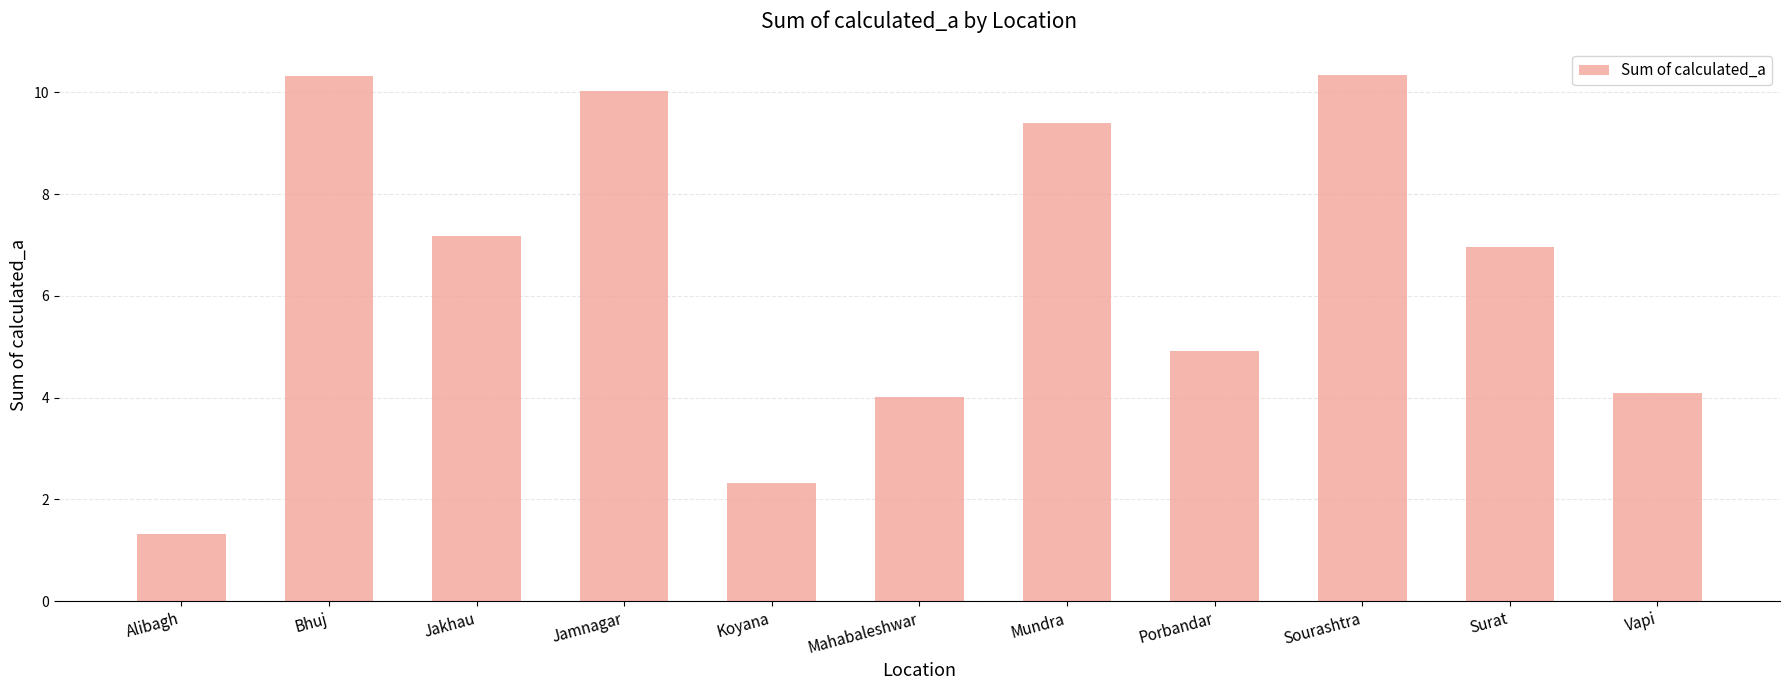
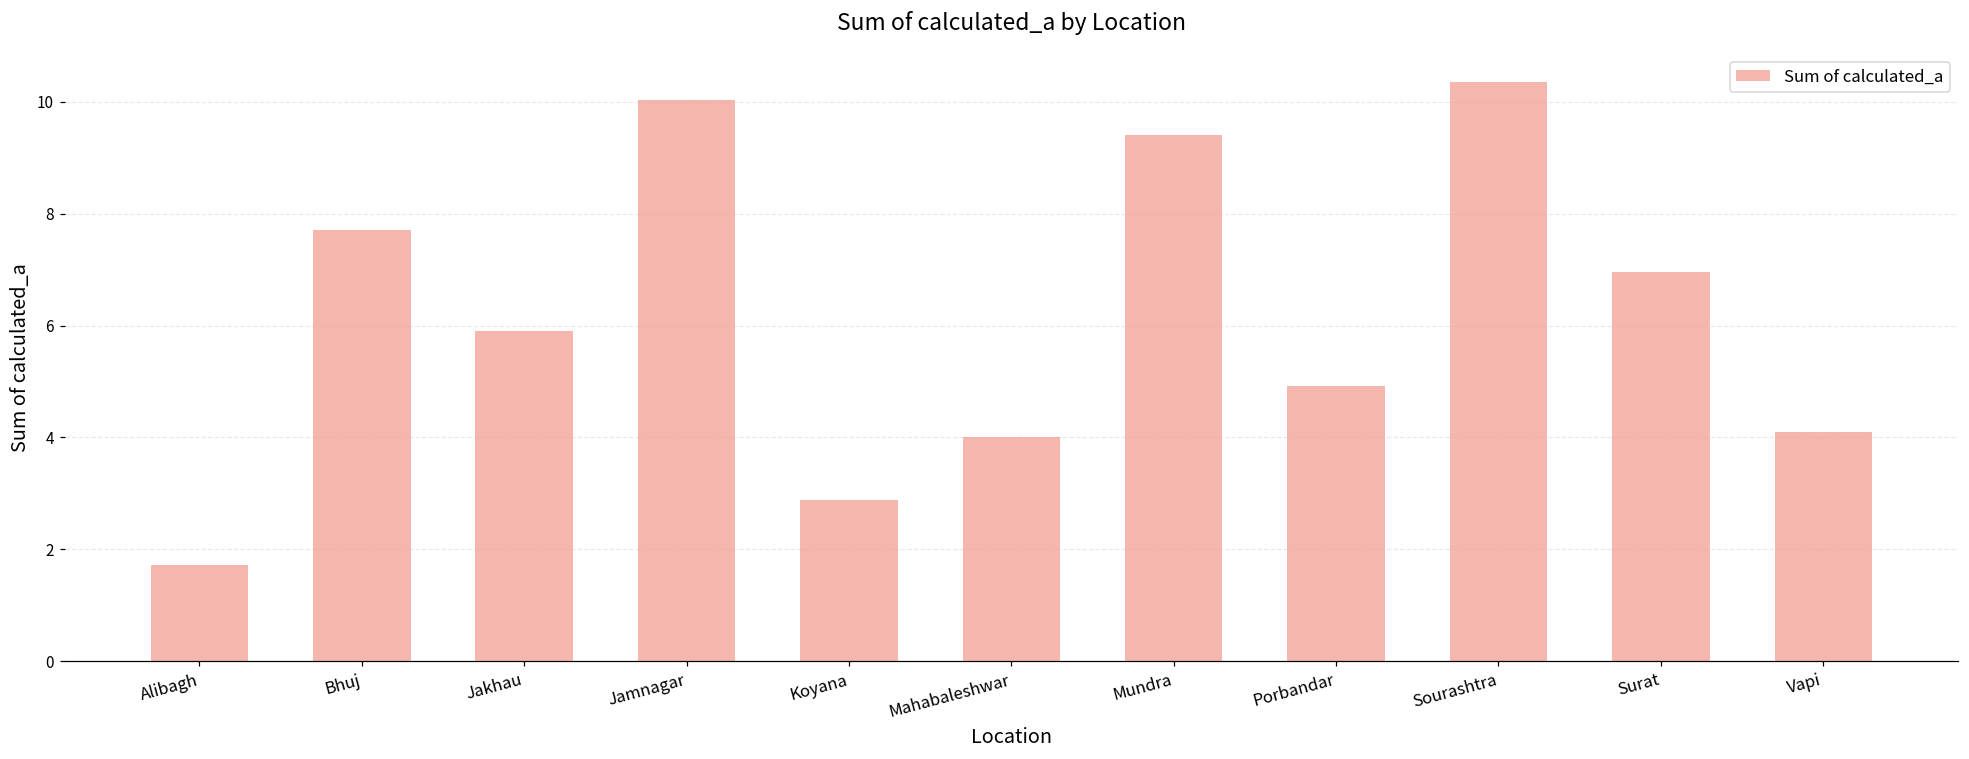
Alibagh: 1.3 -> 1.7
Bhuj: 10.3 -> 7.7
Jakhau: 7.2 -> 5.9
Koyana: 2.3 -> 2.9
